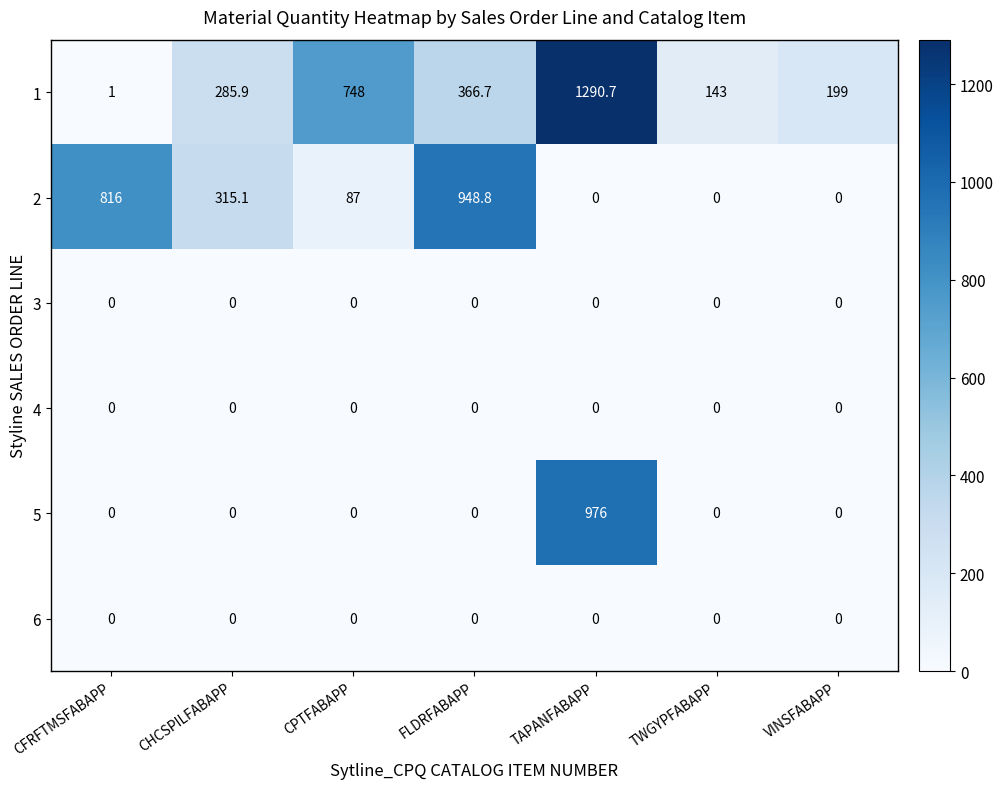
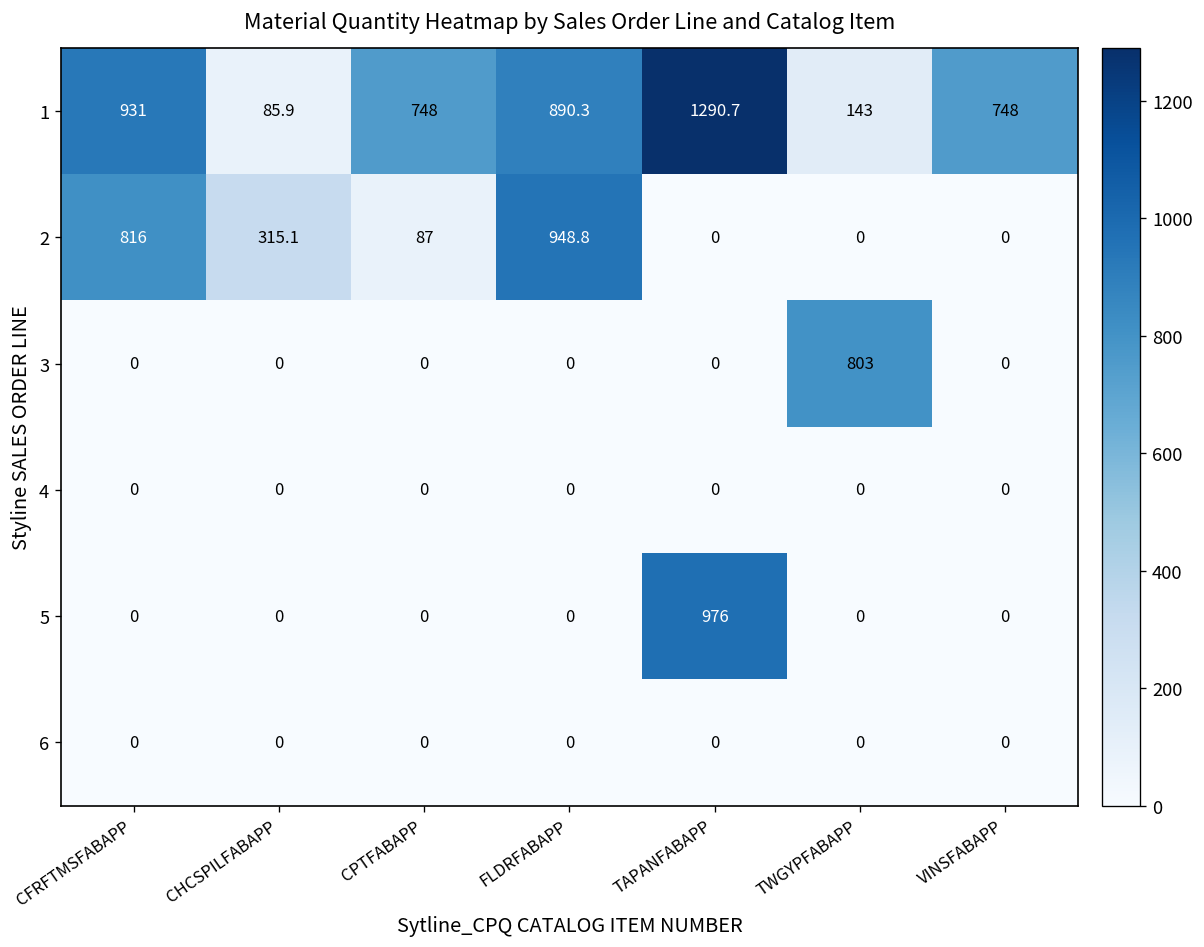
1, CFRFTMSFABAPP: 1 -> 931
1, CHCSPILFABAPP: 285.9 -> 85.9
1, FLDRFABAPP: 366.7 -> 890.3
1, VINSFABAPP: 199 -> 748
3, TWGYPFABAPP: 0 -> 803
